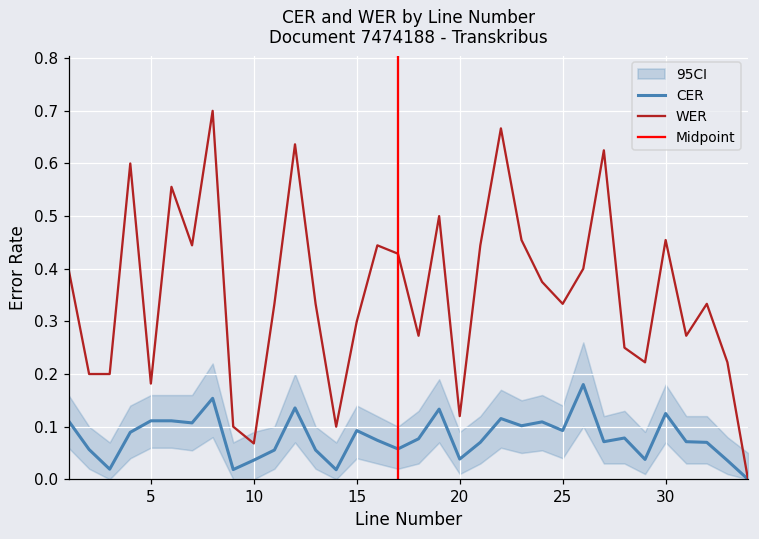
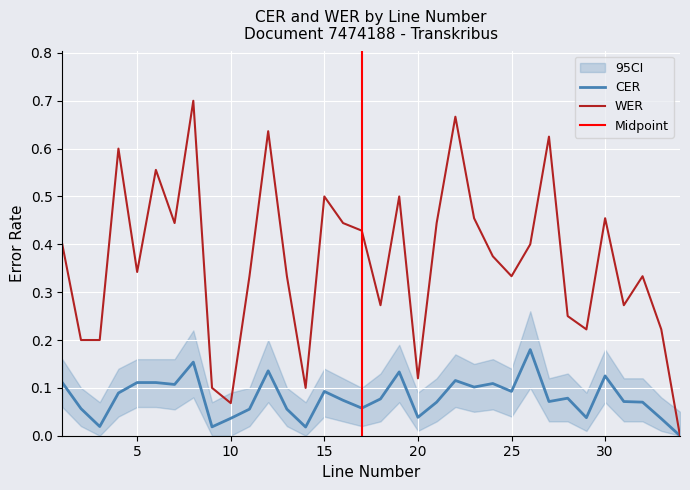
WER, 5: 0.18 -> 0.34
WER, 15: 0.3 -> 0.5
